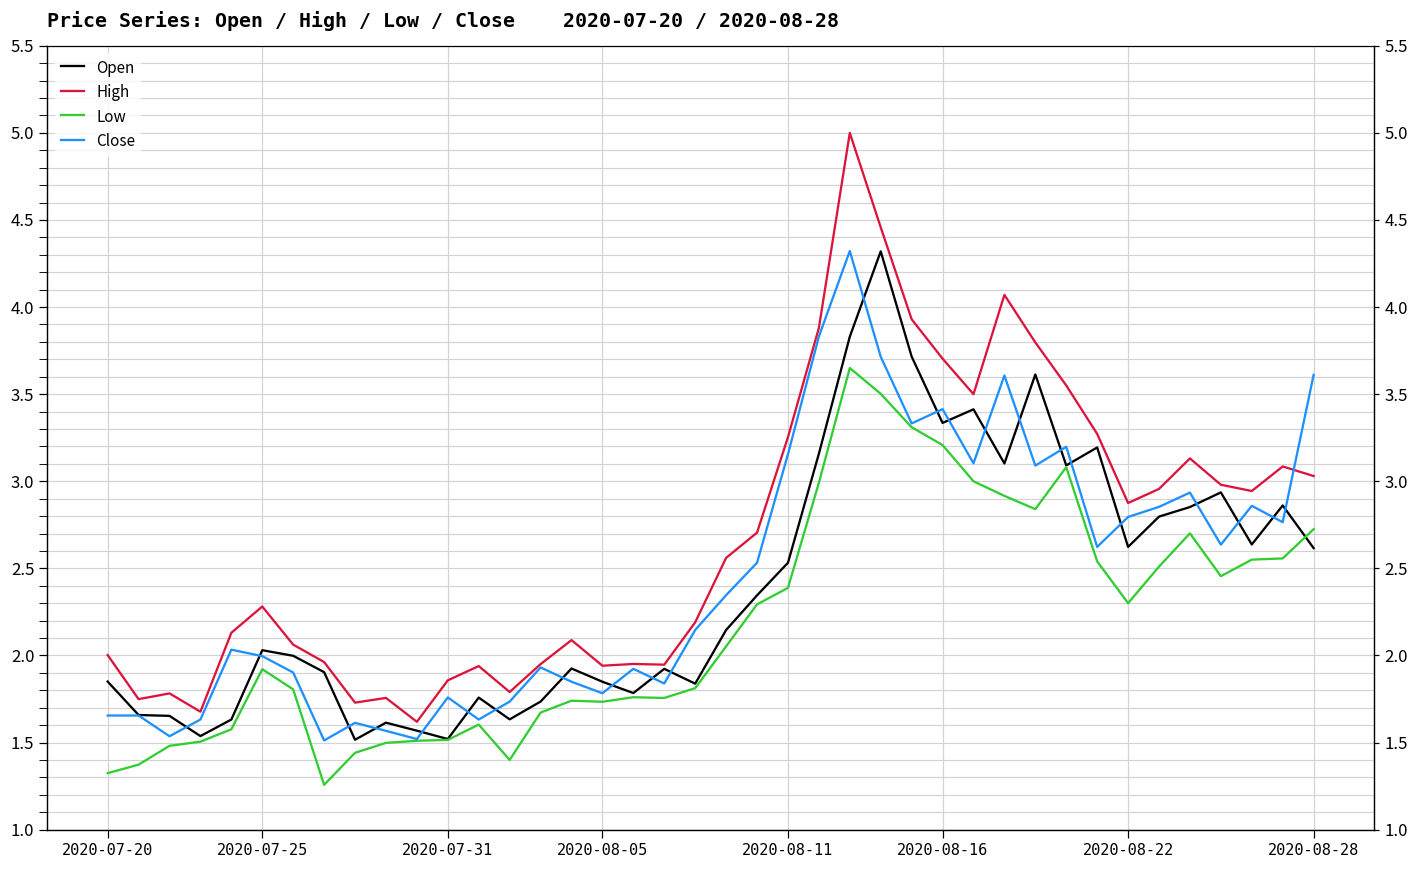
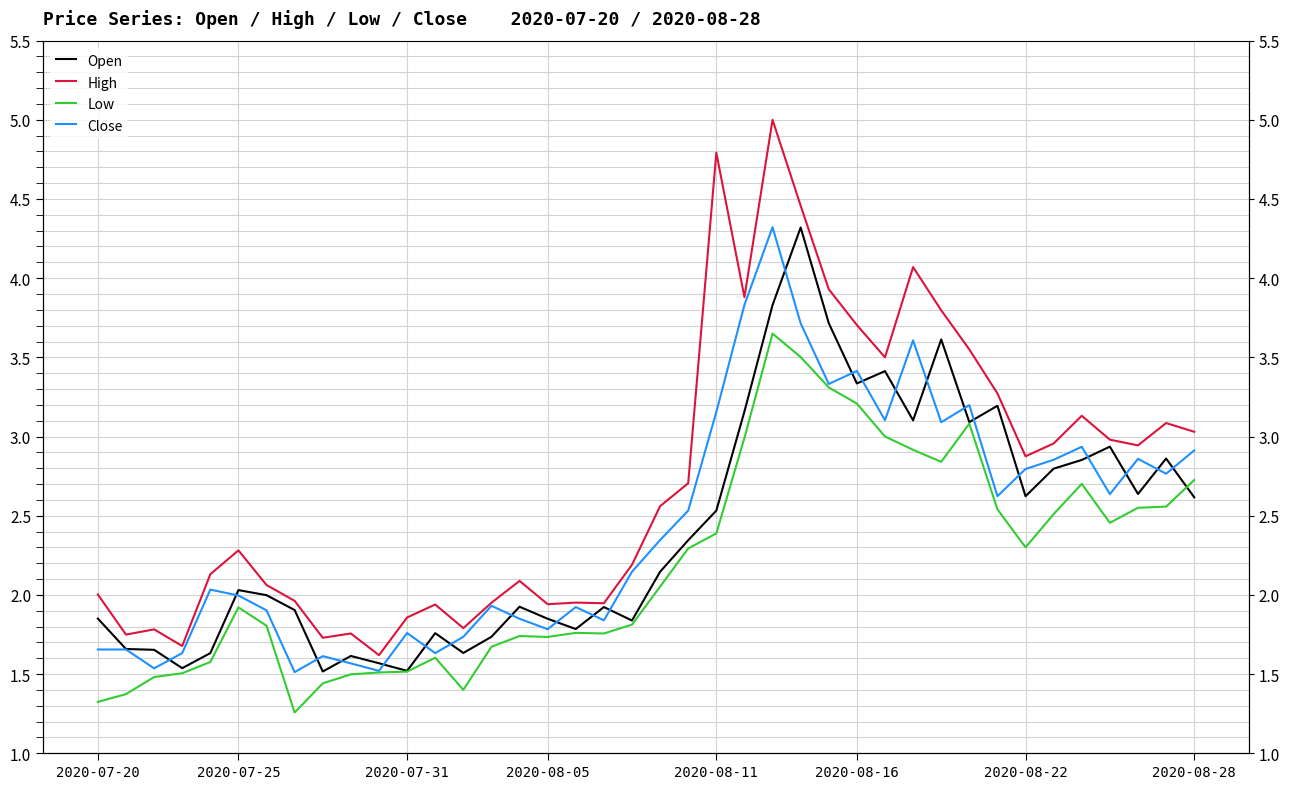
High, 2020-08-11: 3.25 -> 4.79
Close, 2020-08-28: 3.61 -> 2.91
